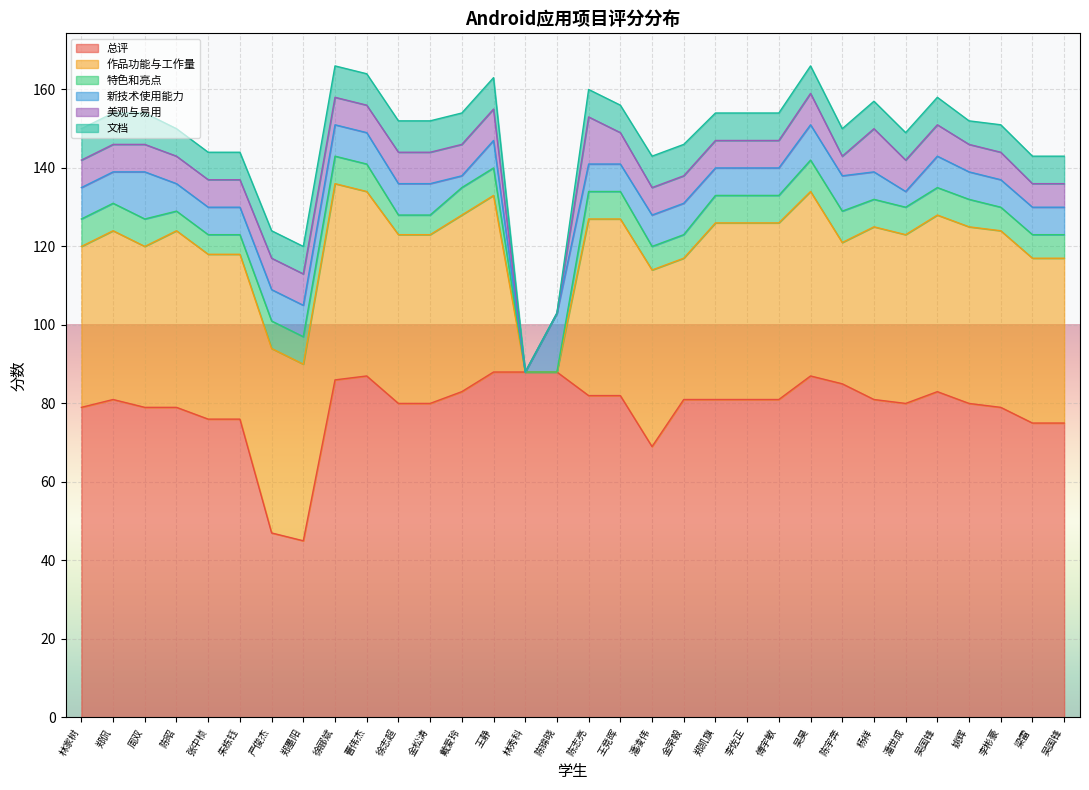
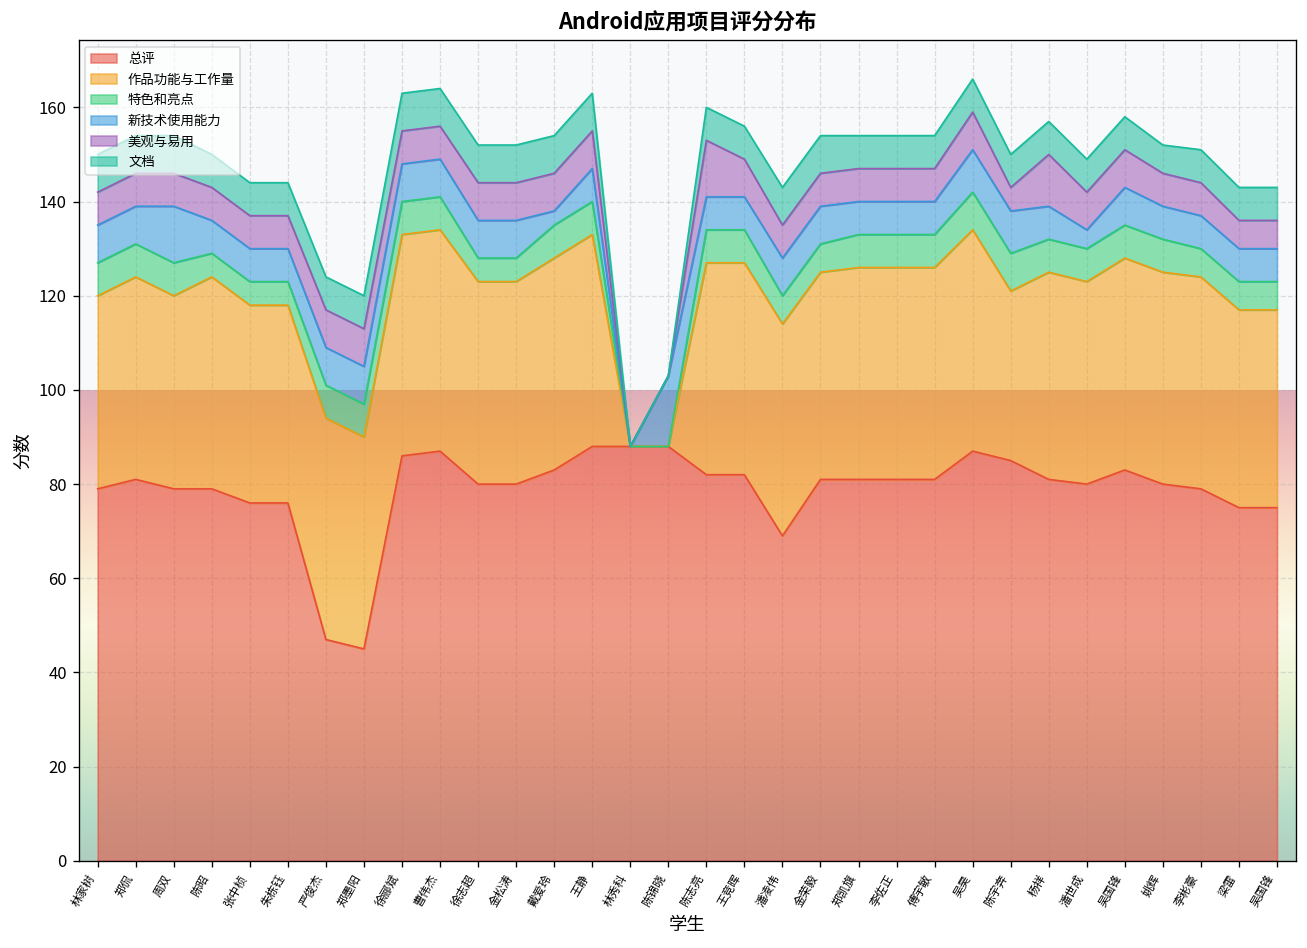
作品功能与工作量, 徐郦斌: 50 -> 47
作品功能与工作量, 金荣毅: 36 -> 44
